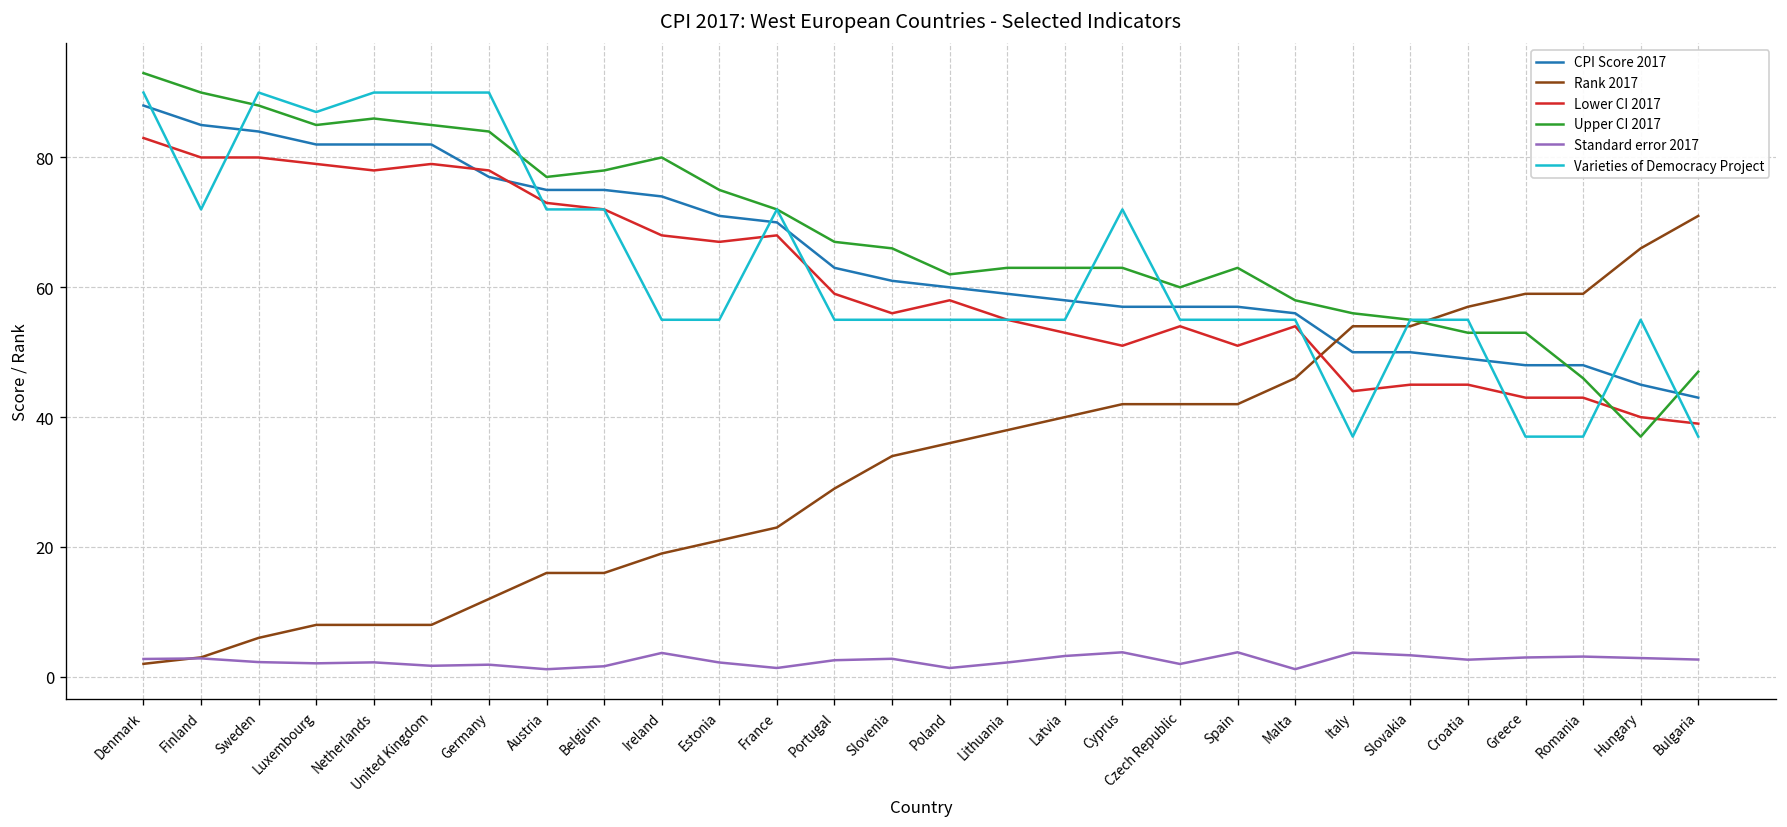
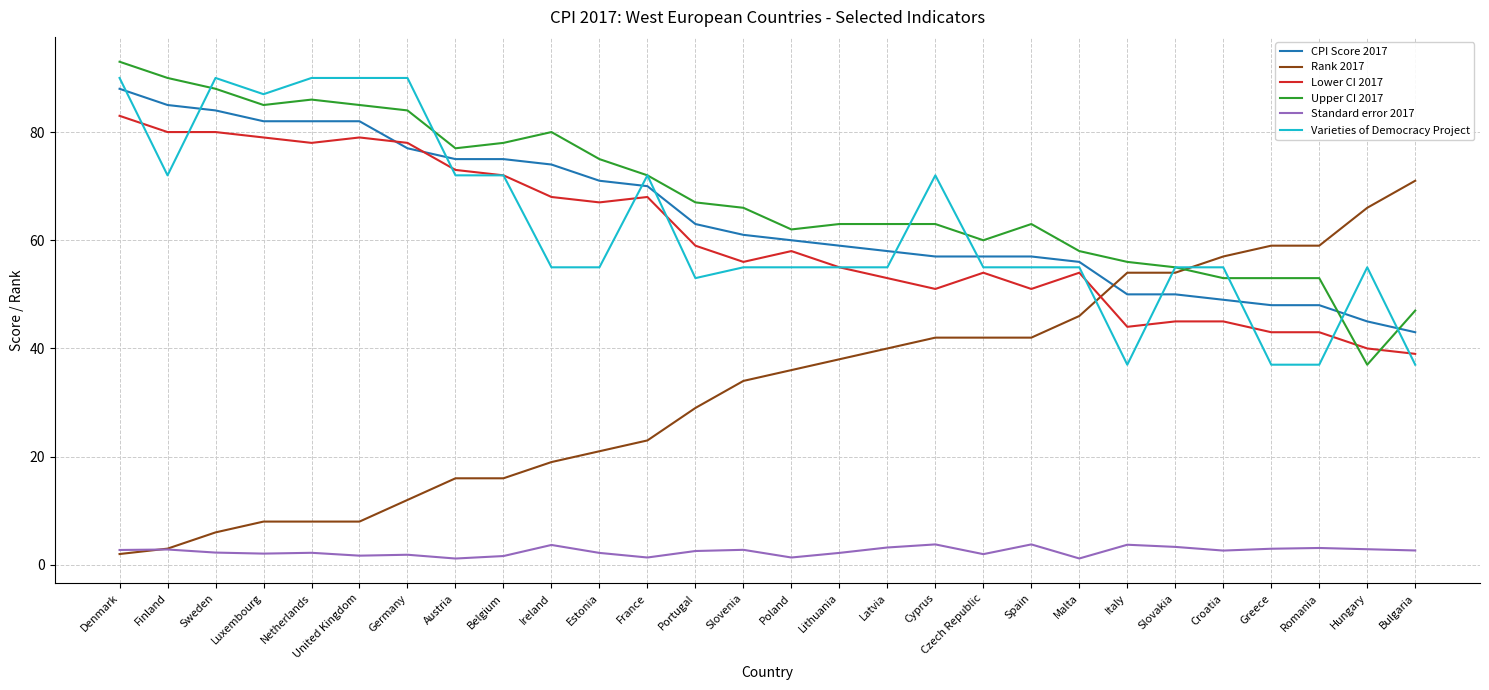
Varieties of Democracy Project, Portugal: 55 -> 53
Upper CI 2017, Romania: 46 -> 53
